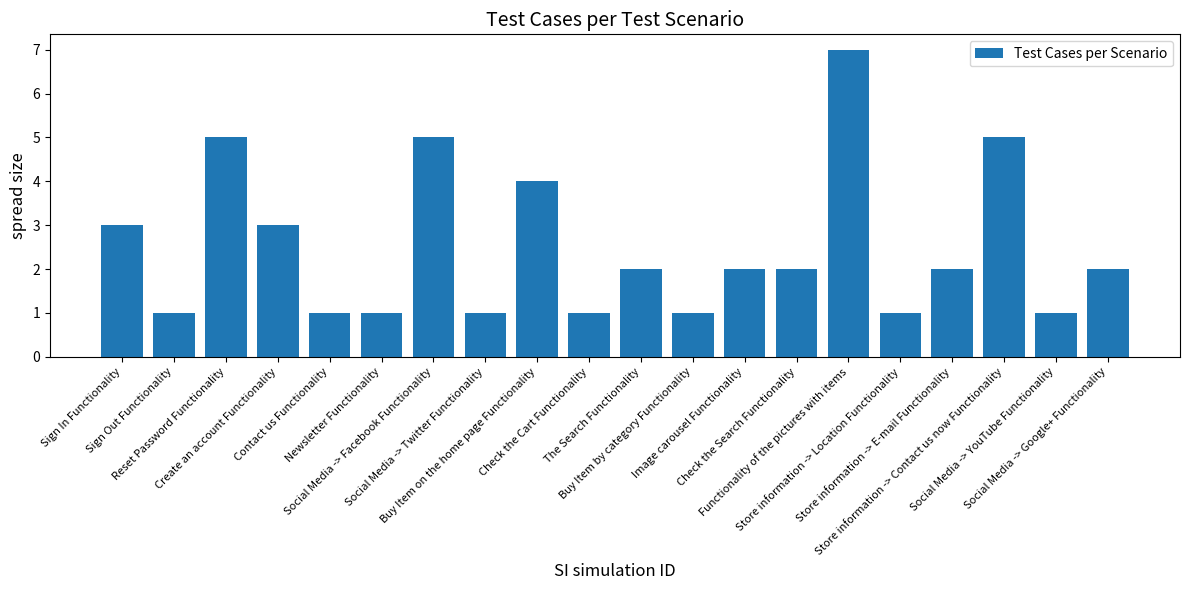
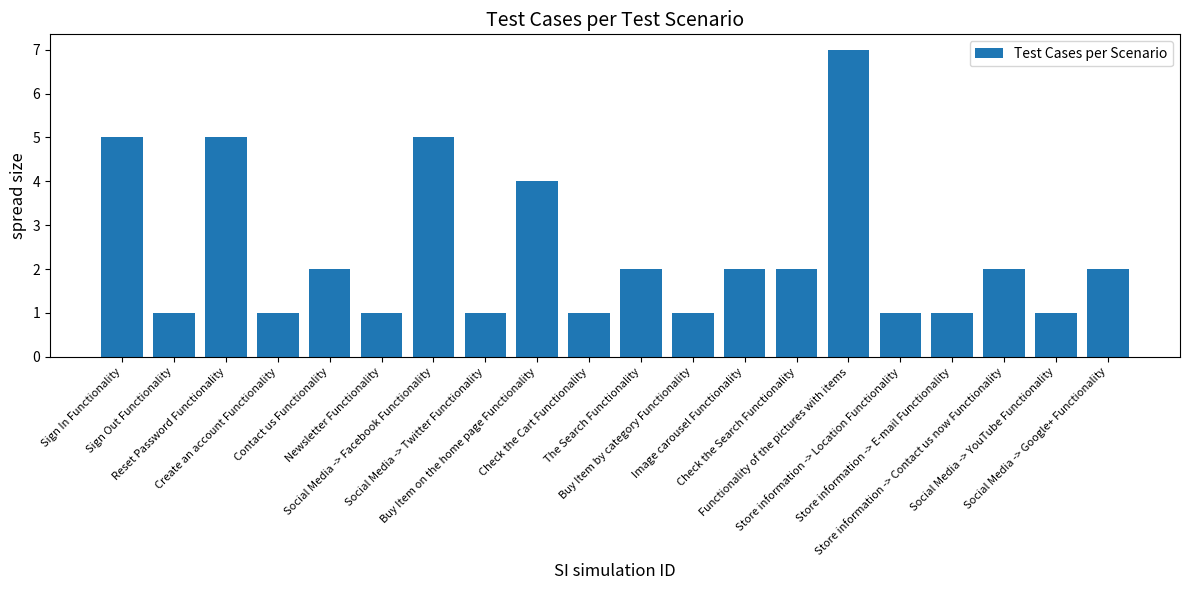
Sign In Functionality: 3 -> 5
Create an account Functionality: 3 -> 1
Contact us Functionality: 1 -> 2
Store information -> E-mail Functionality: 2 -> 1
Store information -> Contact us now Functionality: 5 -> 2
